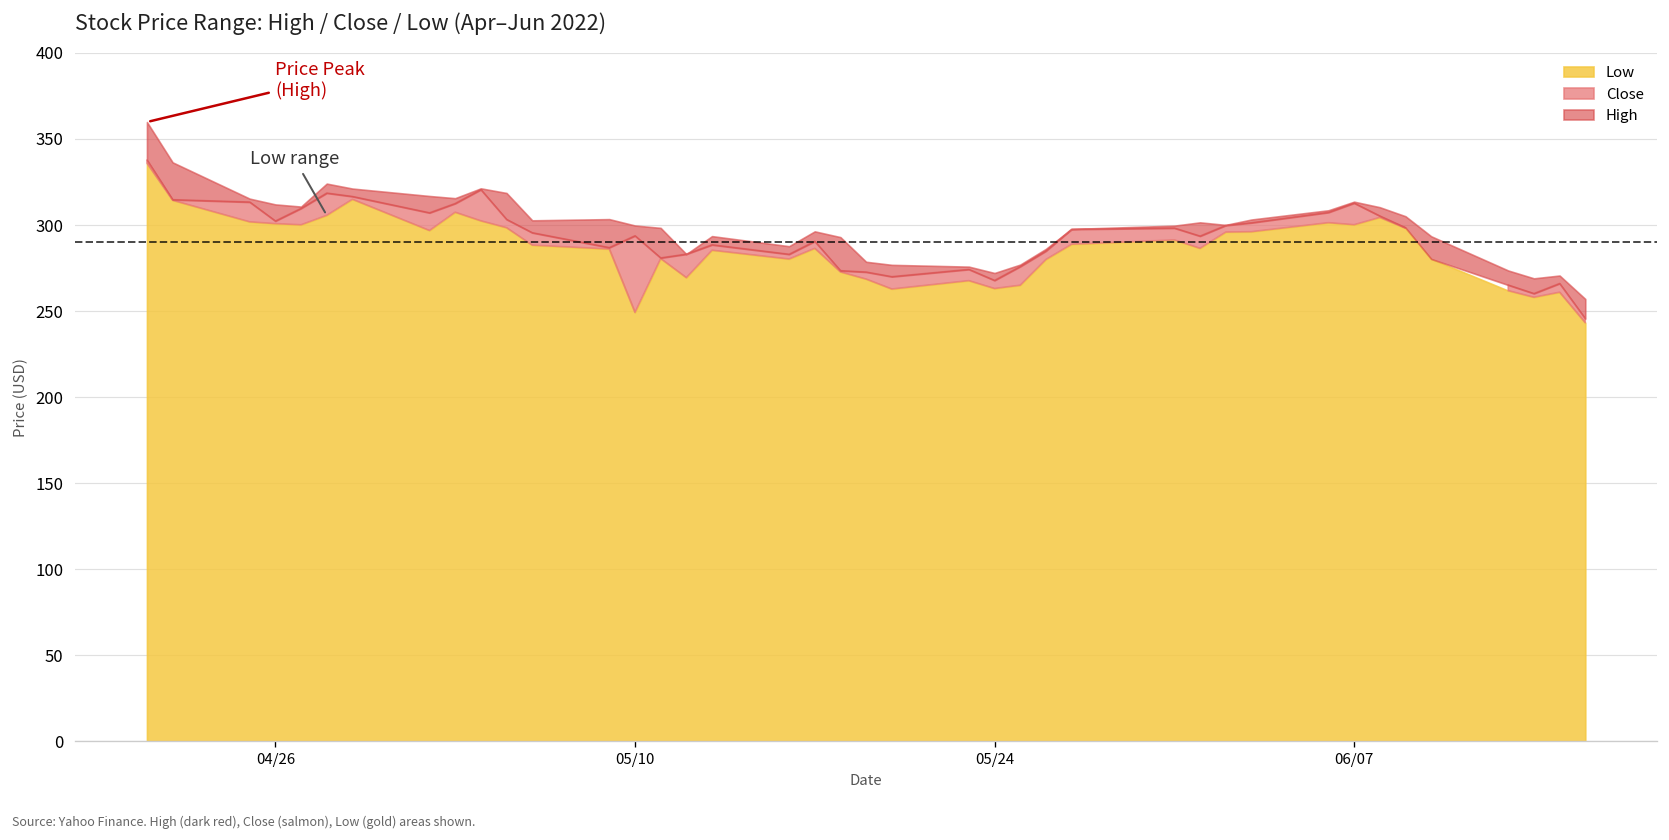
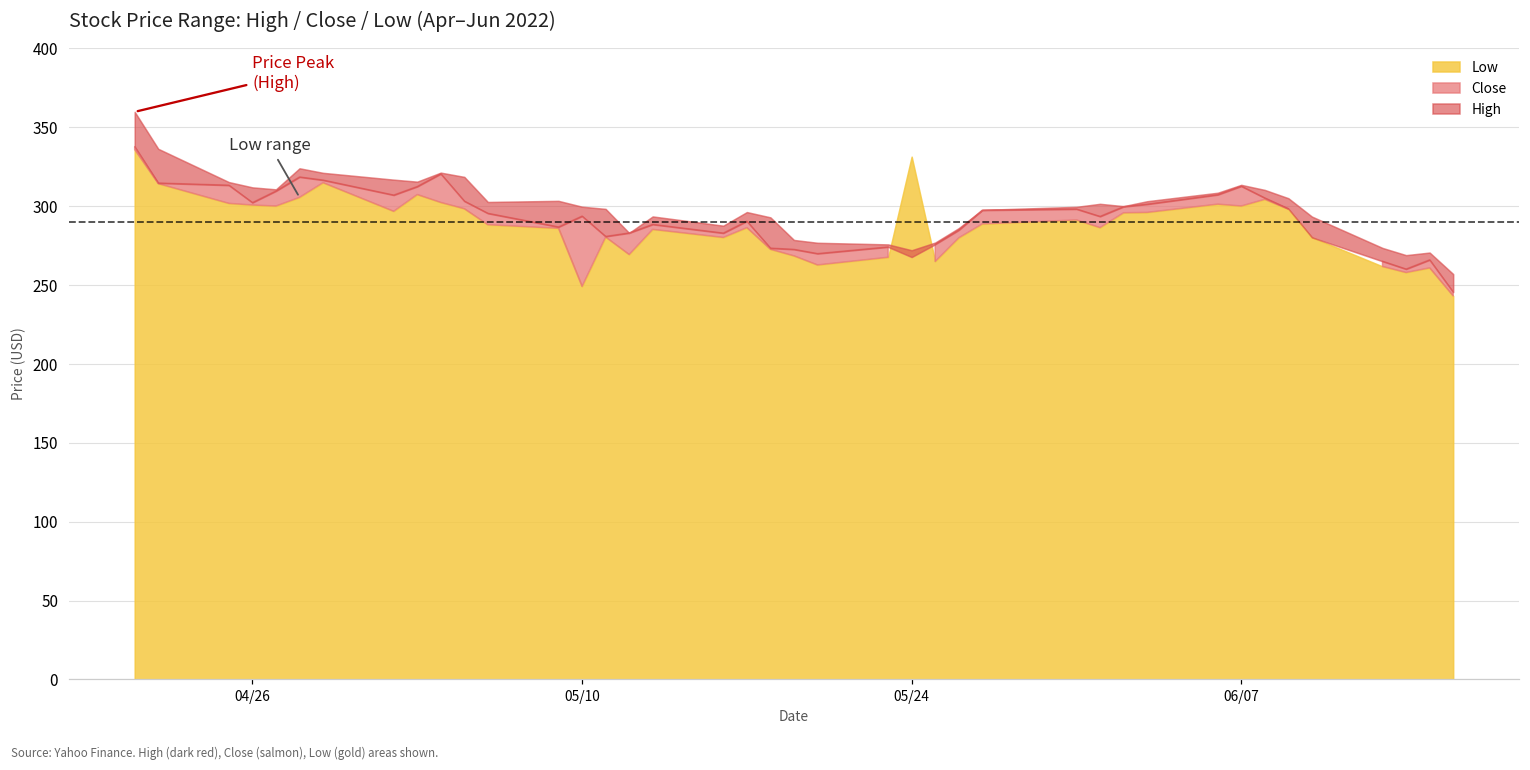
Low, 05/24: 263 -> 331
